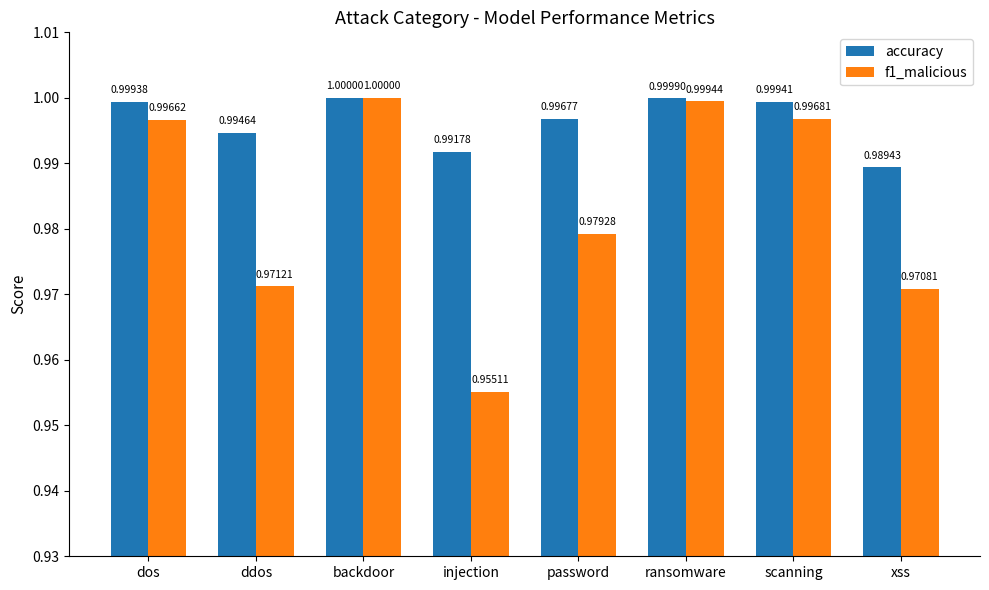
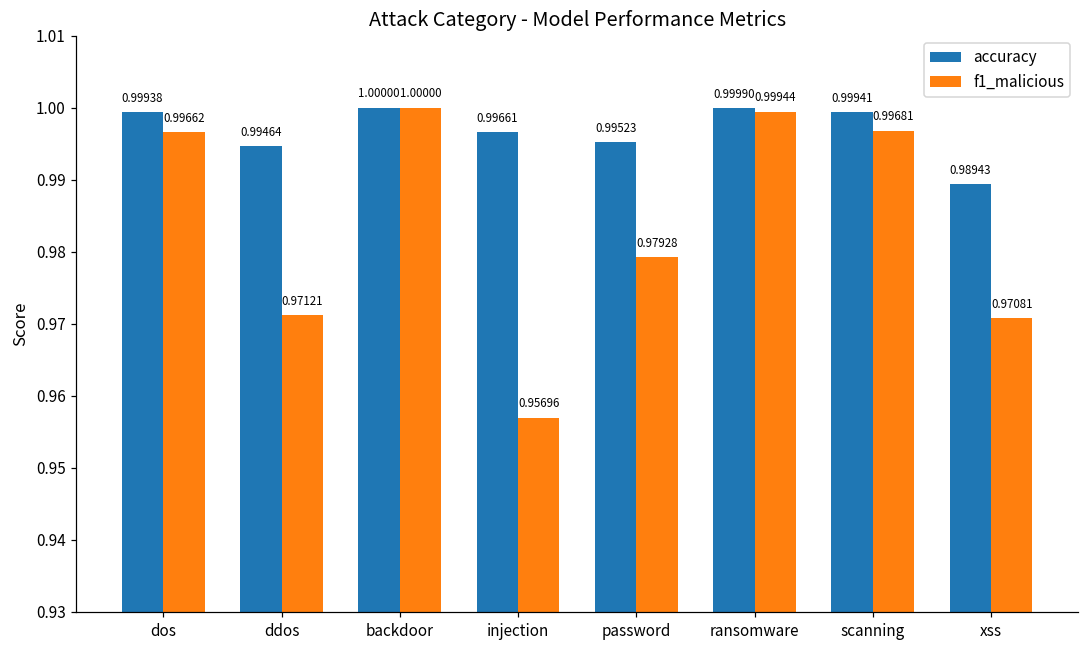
accuracy, injection: 0.99178 -> 0.99661
f1_malicious, injection: 0.95511 -> 0.95696
accuracy, password: 0.99677 -> 0.99523
